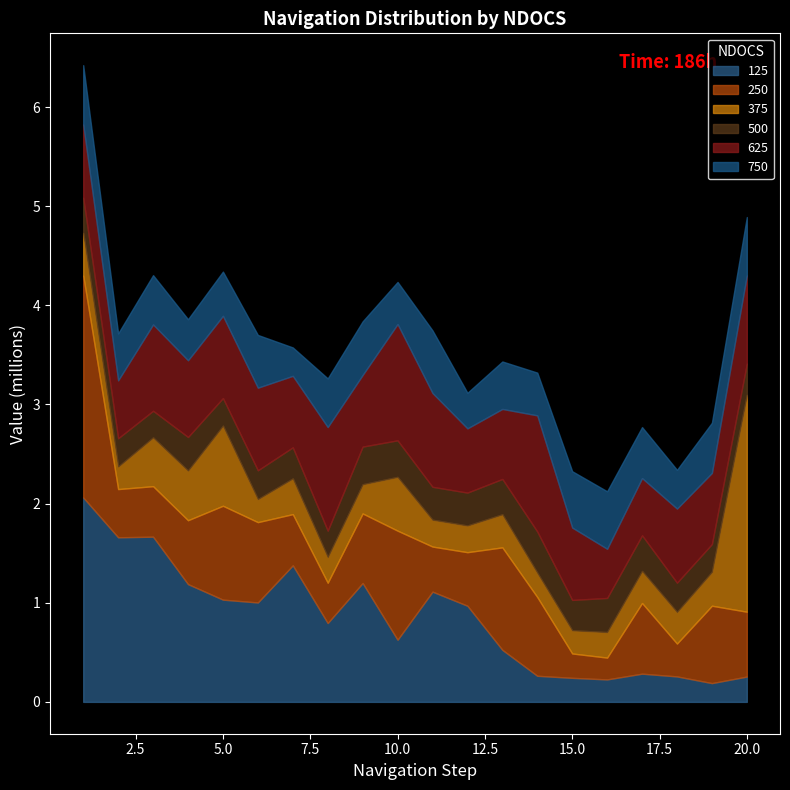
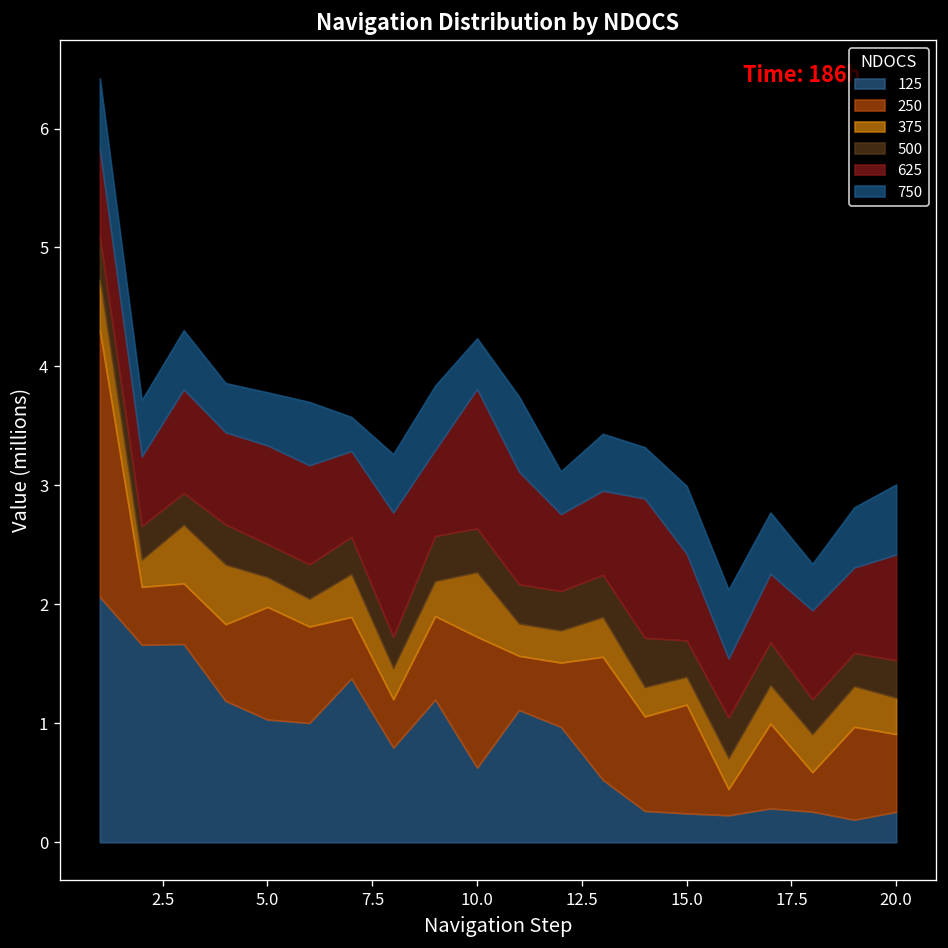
375, 5.0: 0.8 -> 0.3
250, 15.0: 0.2 -> 0.9
375, 20.0: 2.2 -> 0.3
